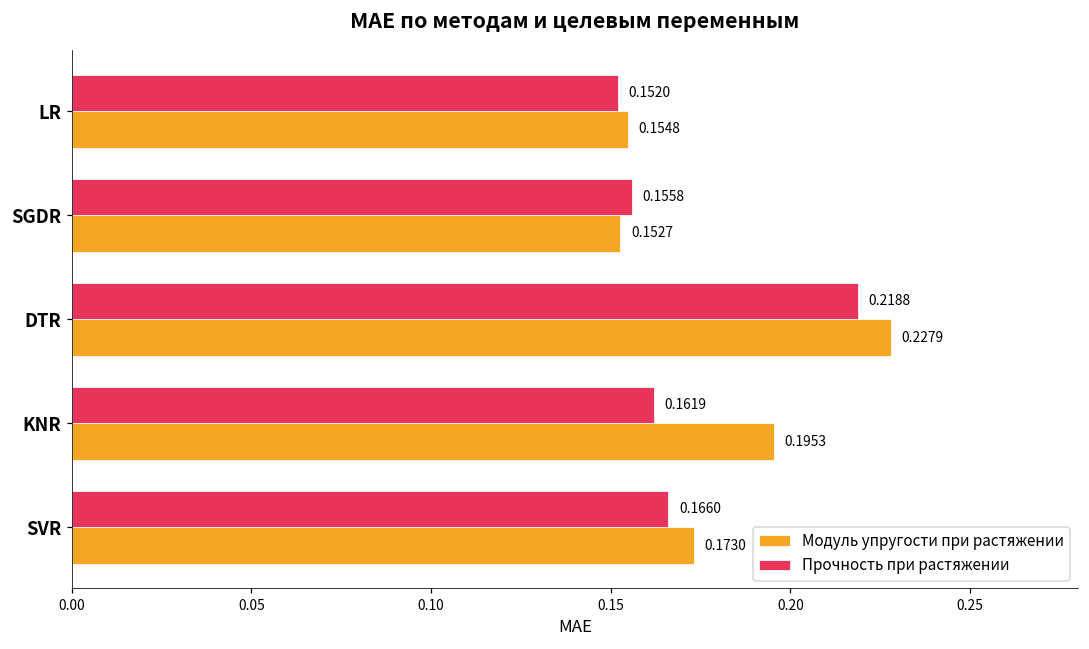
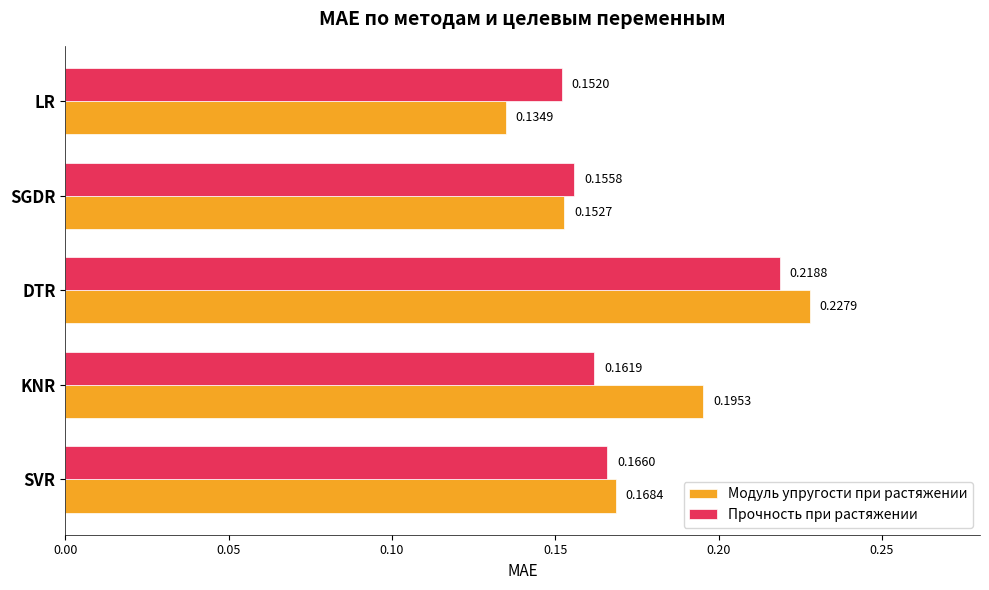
Модуль упругости при растяжении, LR: 0.1548 -> 0.1349
Модуль упругости при растяжении, SVR: 0.1730 -> 0.1684
